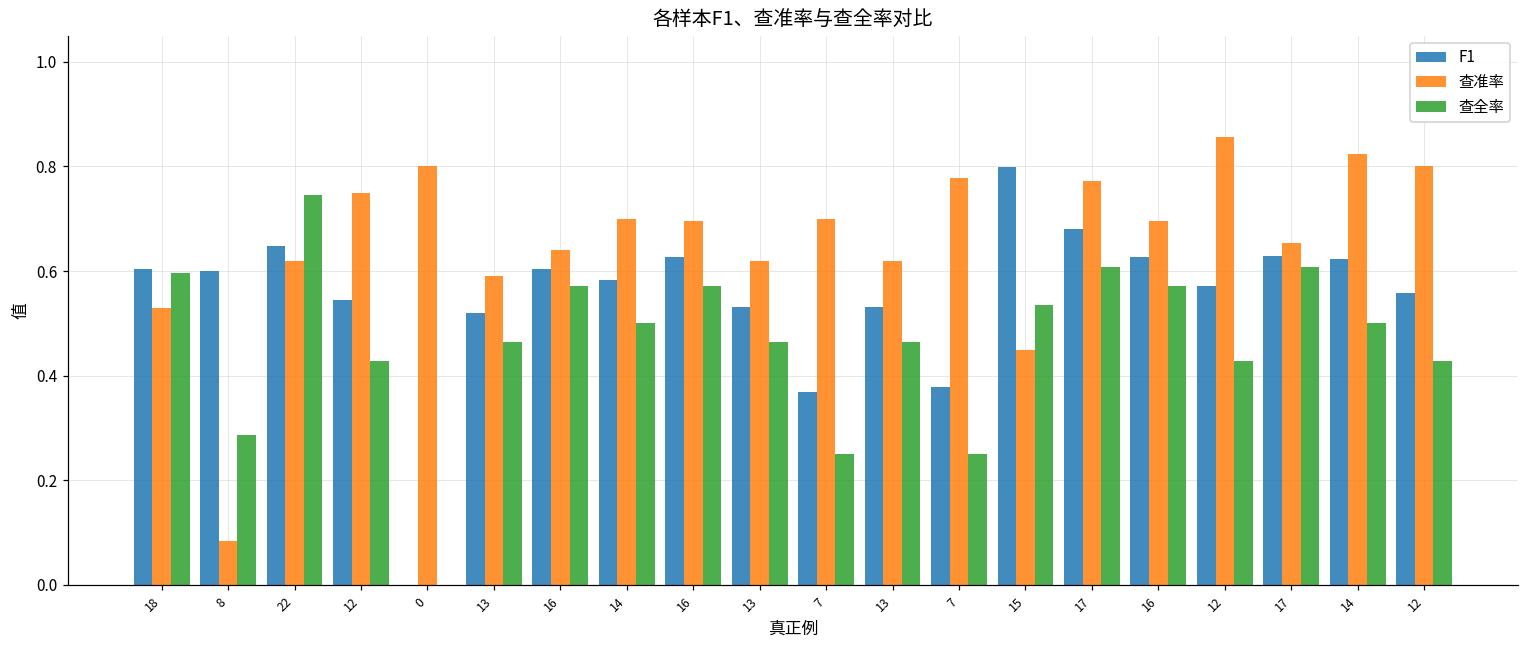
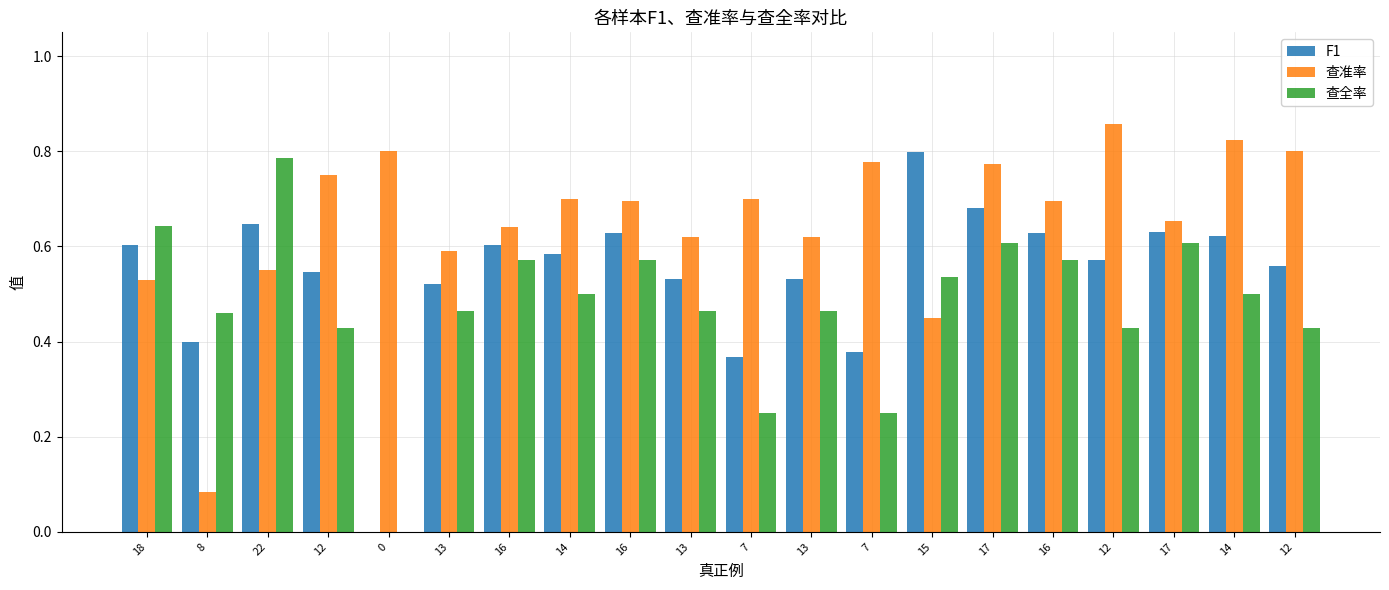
查全率, 18: 0.60 -> 0.64
F1, 8: 0.6 -> 0.4
查全率, 8: 0.29 -> 0.46
查准率, 22: 0.62 -> 0.55
查全率, 22: 0.74 -> 0.79
